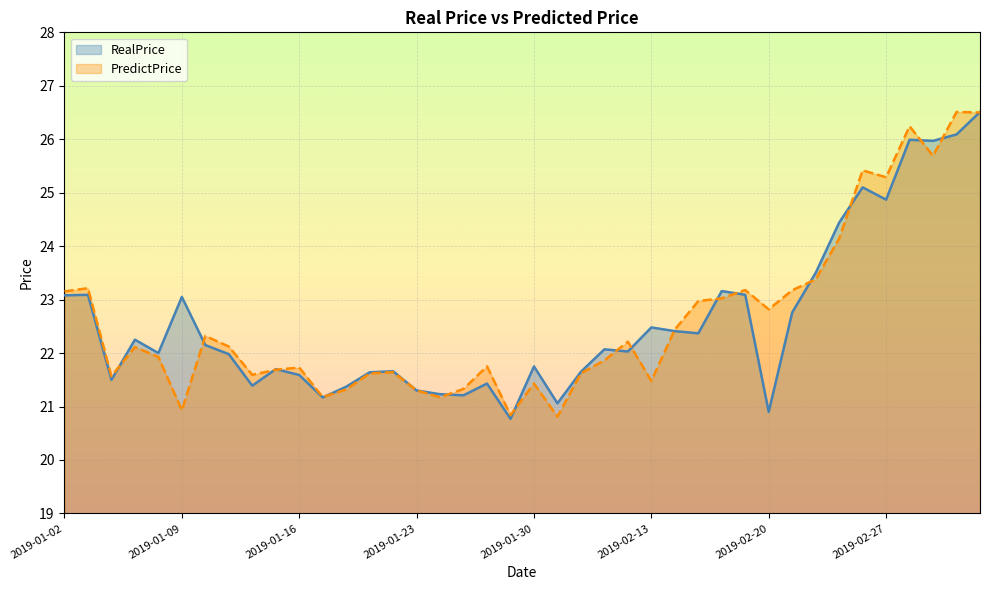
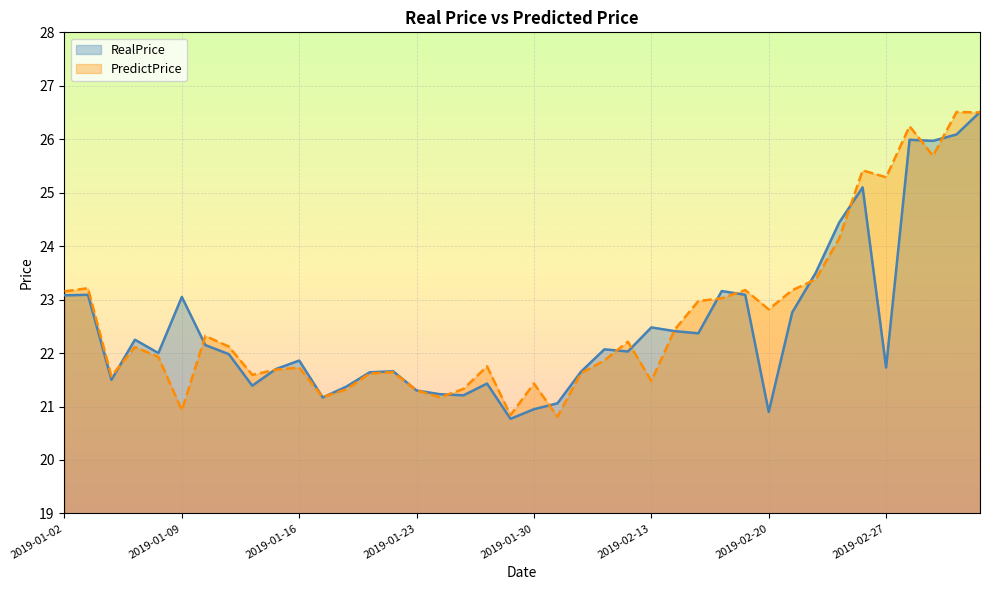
RealPrice, 2019-01-16: 21.6 -> 21.9
RealPrice, 2019-01-30: 21.8 -> 21.0
RealPrice, 2019-02-27: 24.9 -> 21.7
